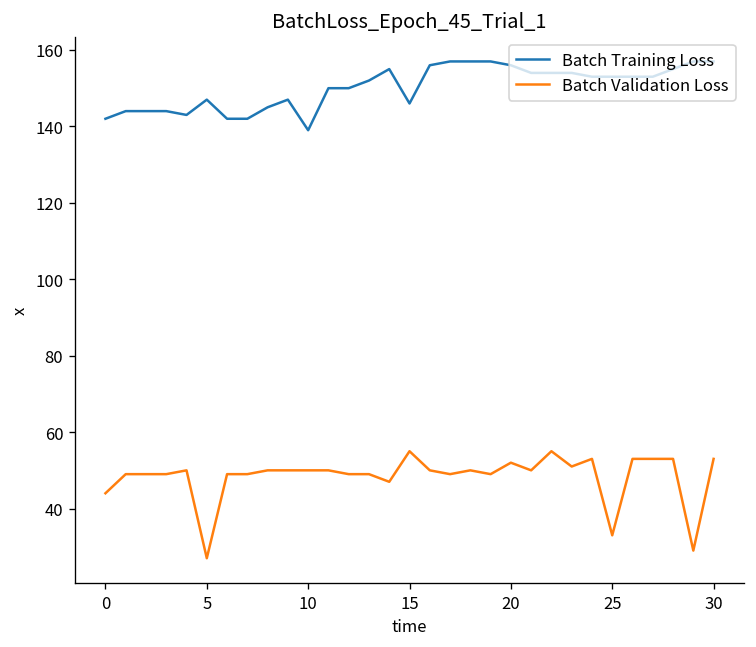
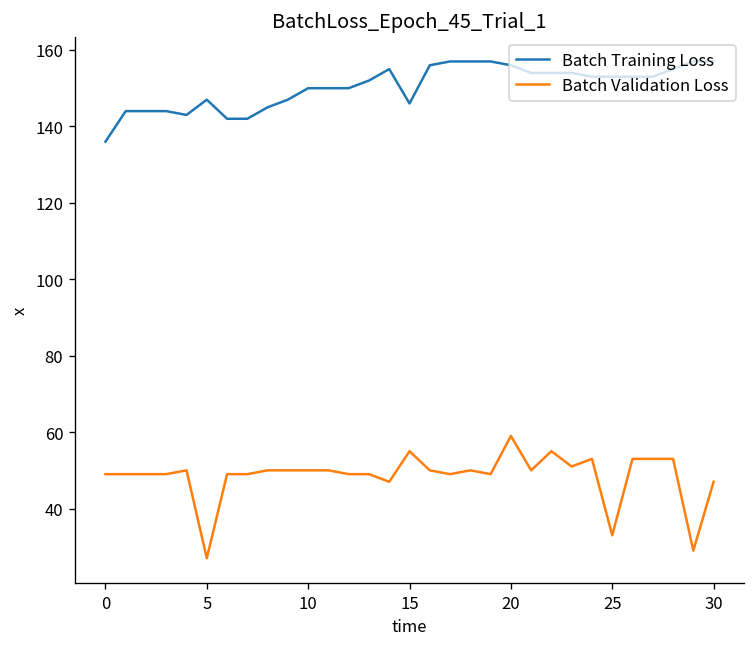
Batch Training Loss, 0: 142 -> 136
Batch Validation Loss, 0: 44 -> 49
Batch Training Loss, 10: 139 -> 150
Batch Validation Loss, 20: 52 -> 59
Batch Validation Loss, 30: 53 -> 47
